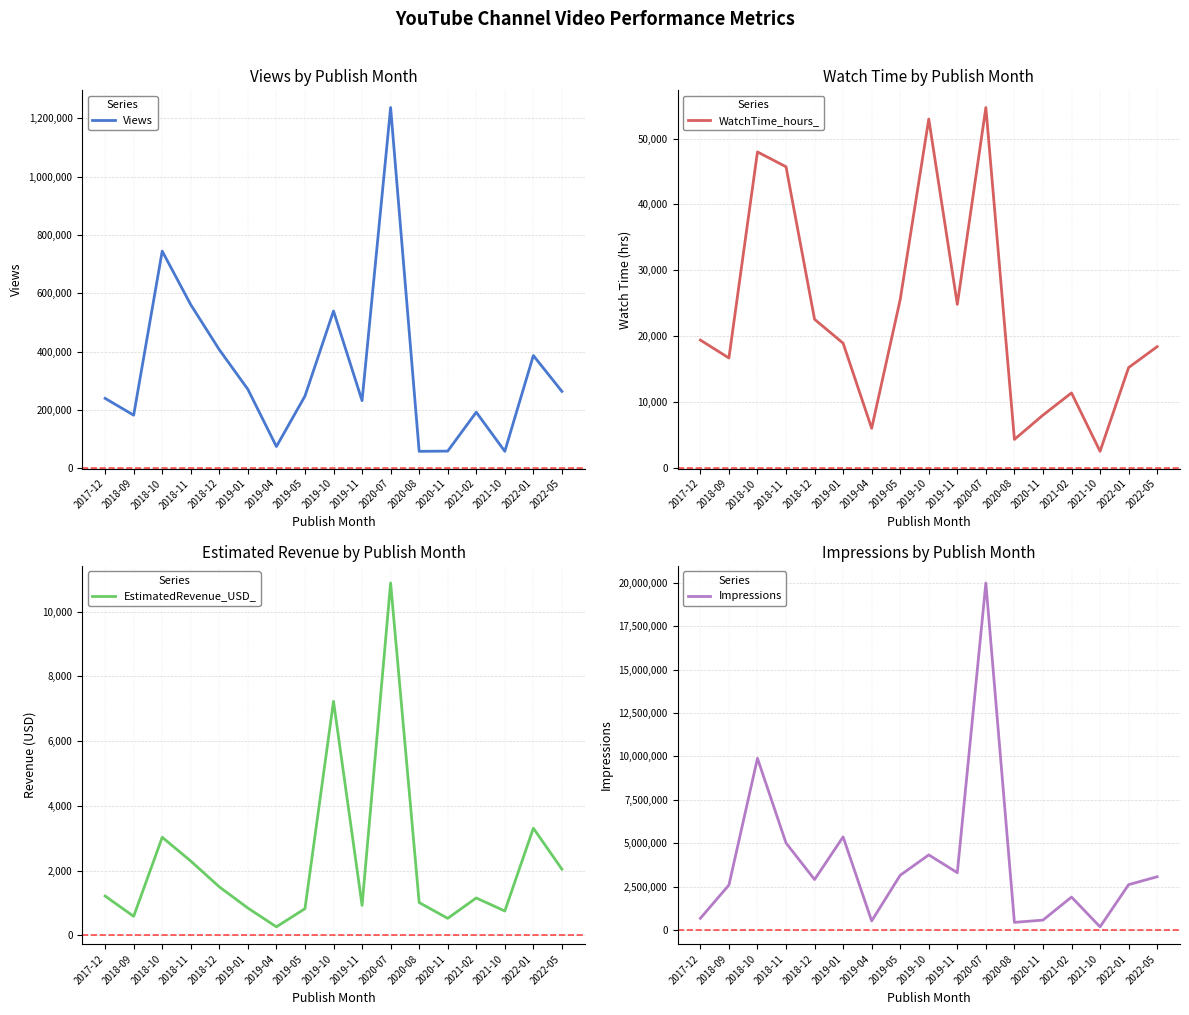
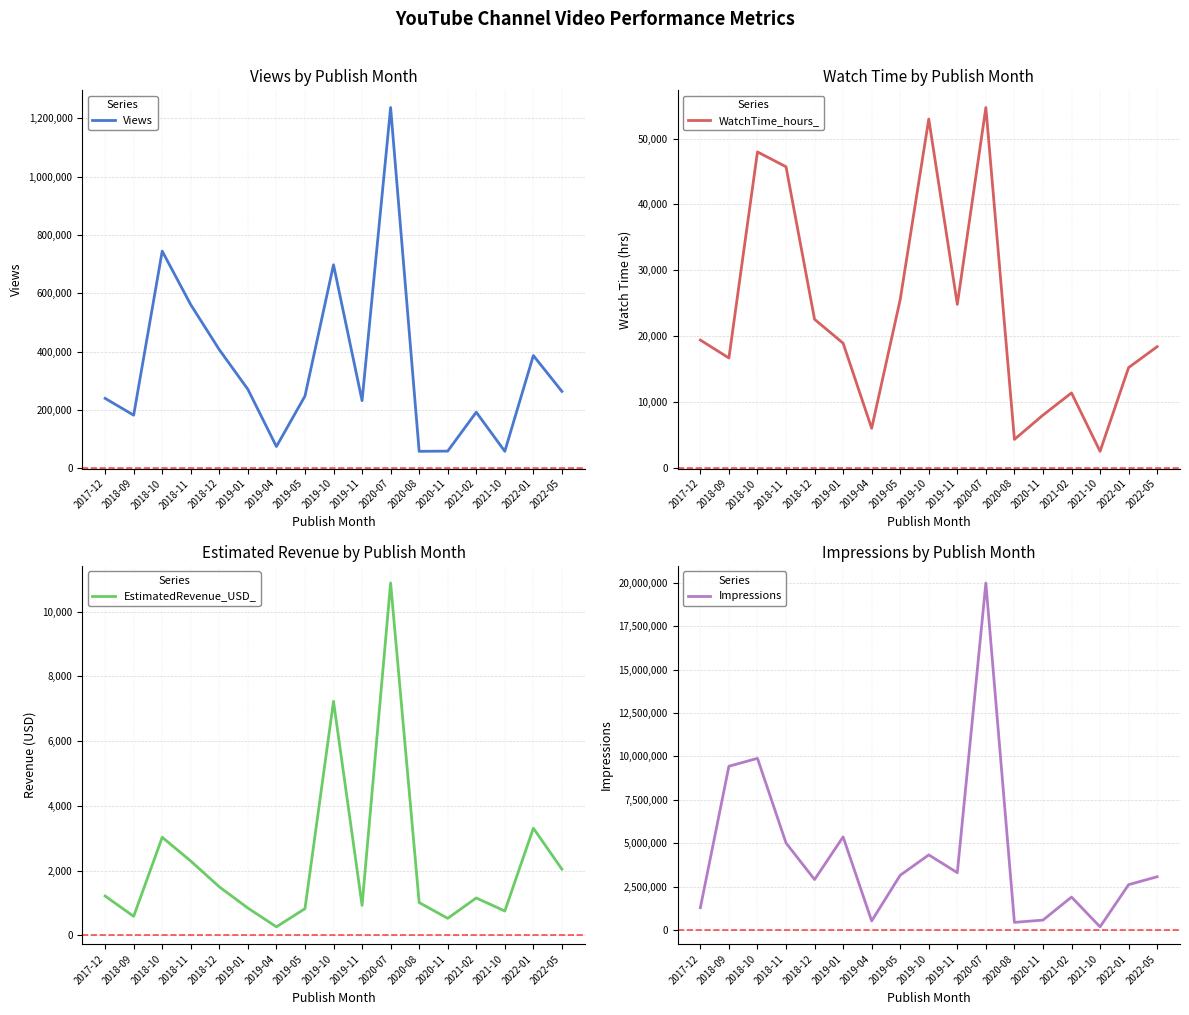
Views by Publish Month, 2019-10: 540,000 -> 700,000
Impressions by Publish Month, 2017-12: 700,000 -> 1,300,000
Impressions by Publish Month, 2018-09: 2,600,000 -> 9,400,000
